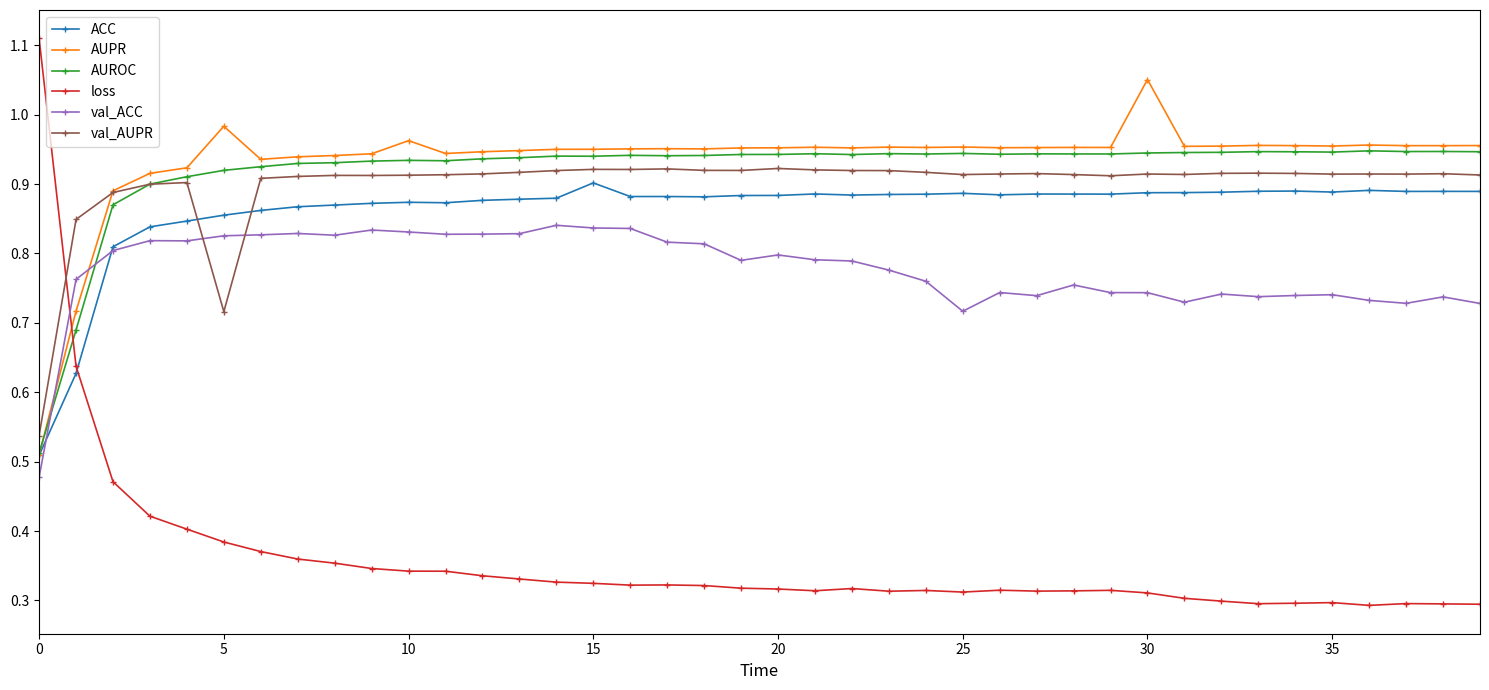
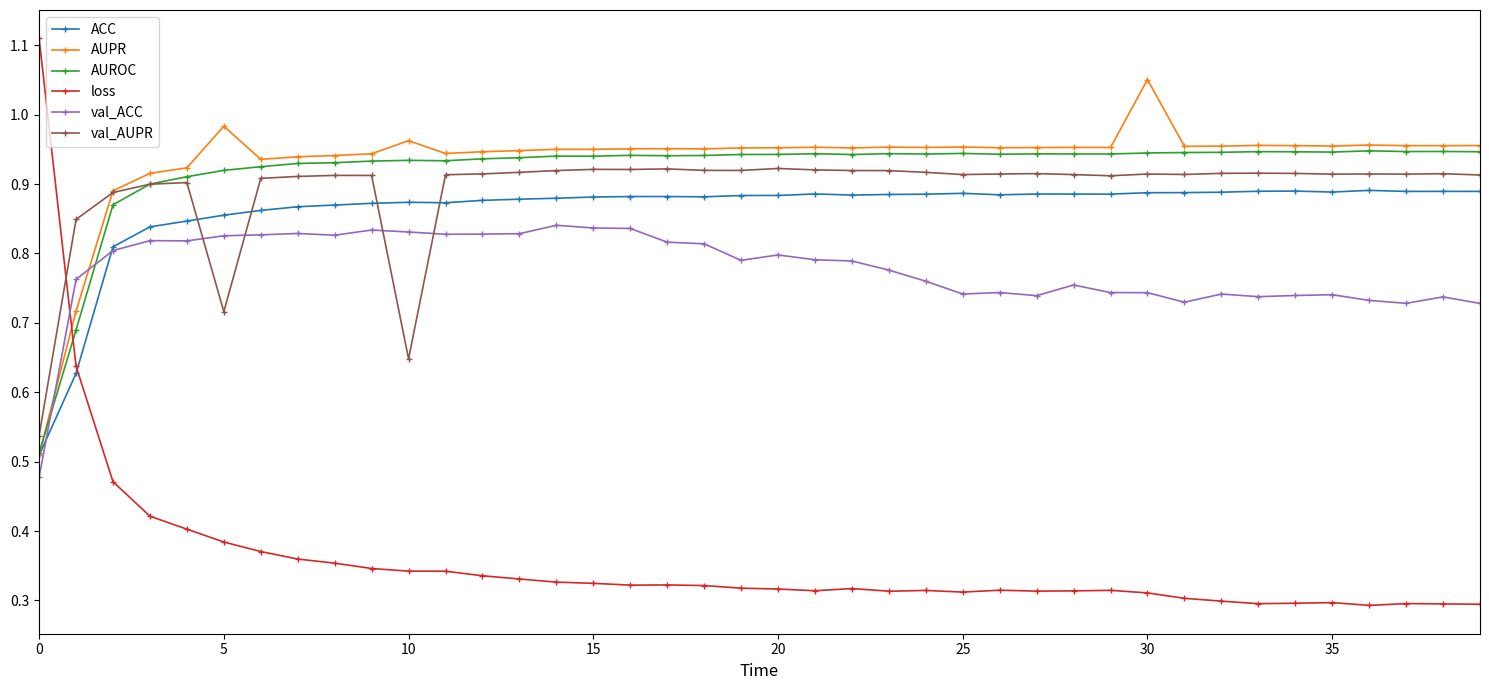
val_AUPR, 10: 0.91 -> 0.65
ACC, 15: 0.90 -> 0.88
val_ACC, 25: 0.72 -> 0.74
